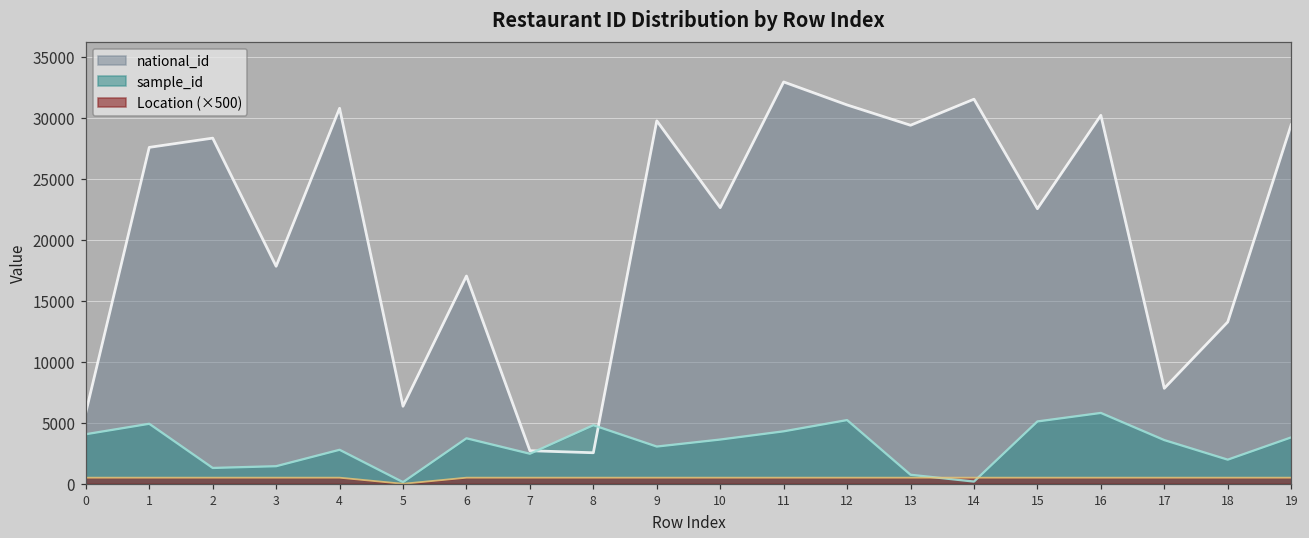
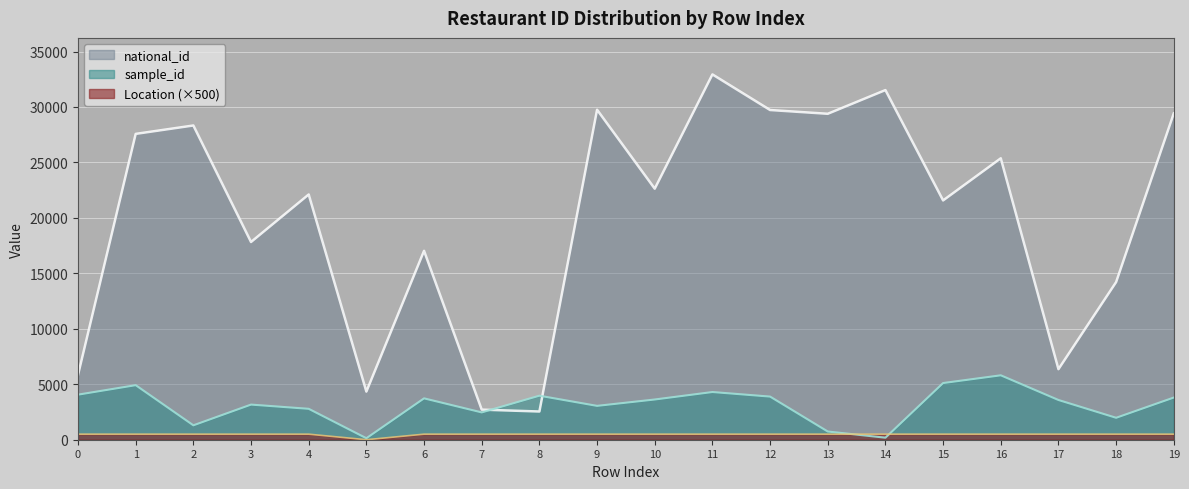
sample_id, 3: 1400 -> 3200
national_id, 4: 30800 -> 22100
national_id, 5: 6400 -> 4300
sample_id, 8: 4800 -> 4000
national_id, 12: 31100 -> 29700
sample_id, 12: 5200 -> 3900
national_id, 15: 22500 -> 21600
national_id, 16: 30200 -> 25400
national_id, 17: 7800 -> 6400
national_id, 18: 13300 -> 14200
